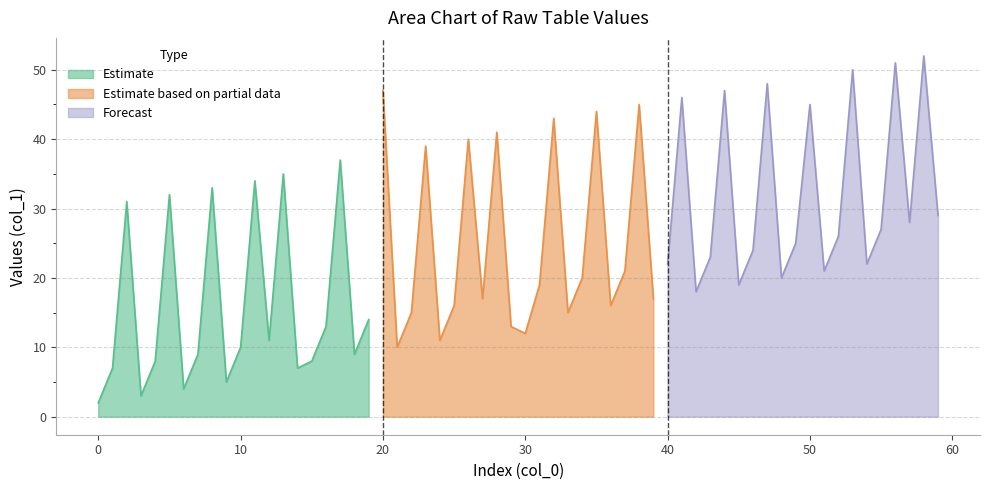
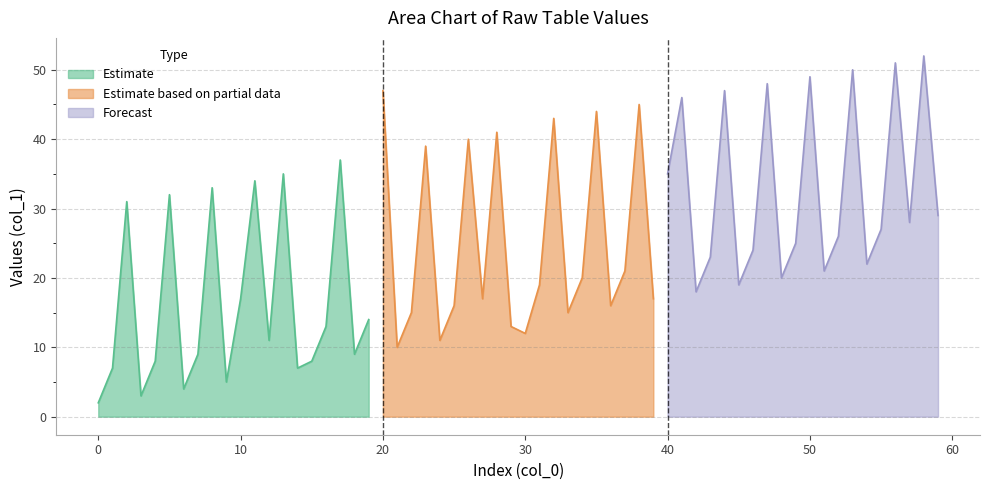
Estimate, 10: 10 -> 17
Forecast, 40: 22 -> 35
Forecast, 50: 45 -> 49
